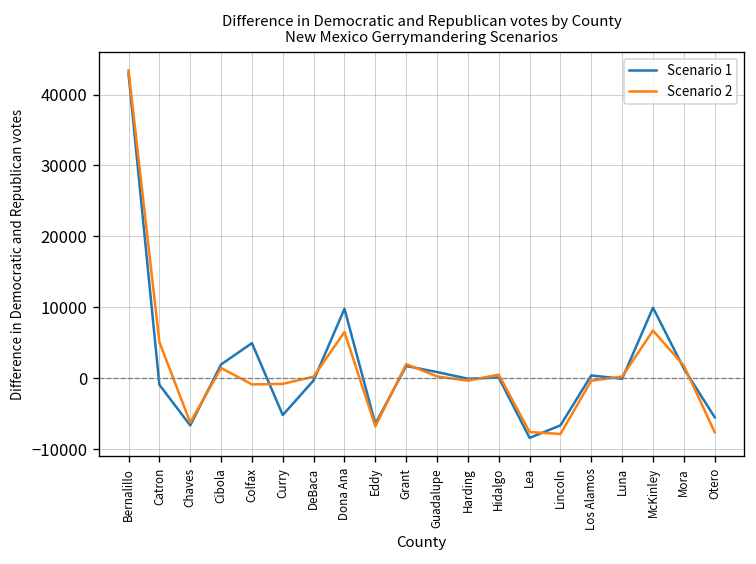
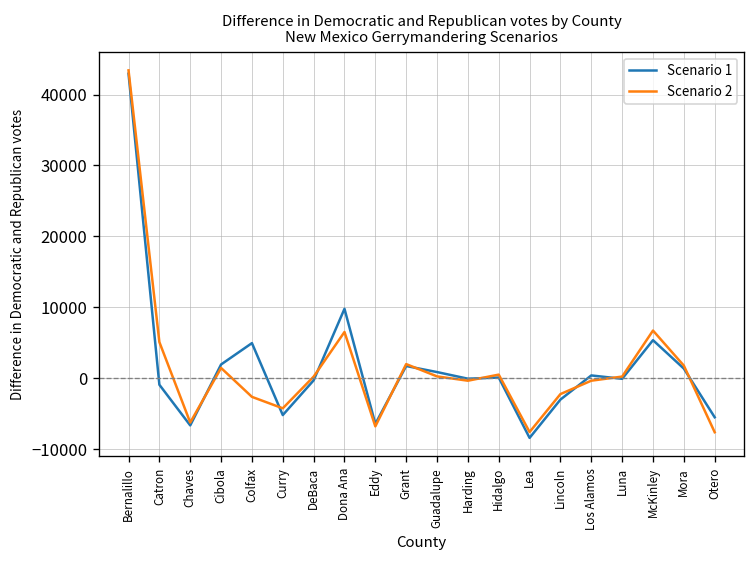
Scenario 2, Colfax: -1000 -> -3000
Scenario 2, Curry: -1000 -> -4000
Scenario 1, Lincoln: -7000 -> -3000
Scenario 2, Lincoln: -8000 -> -2000
Scenario 1, McKinley: 10000 -> 5000
